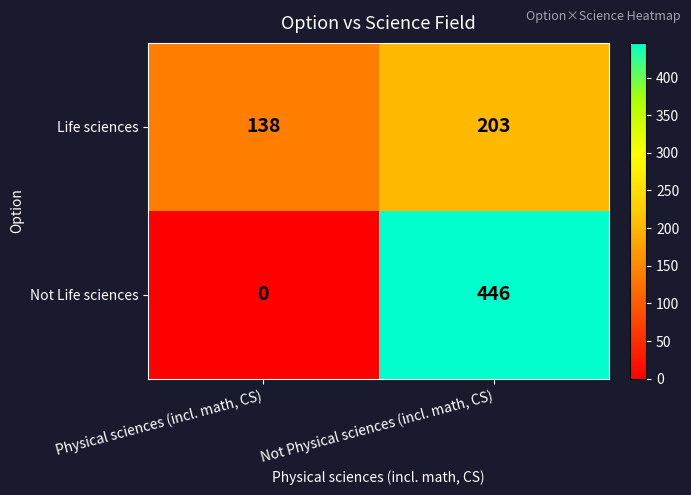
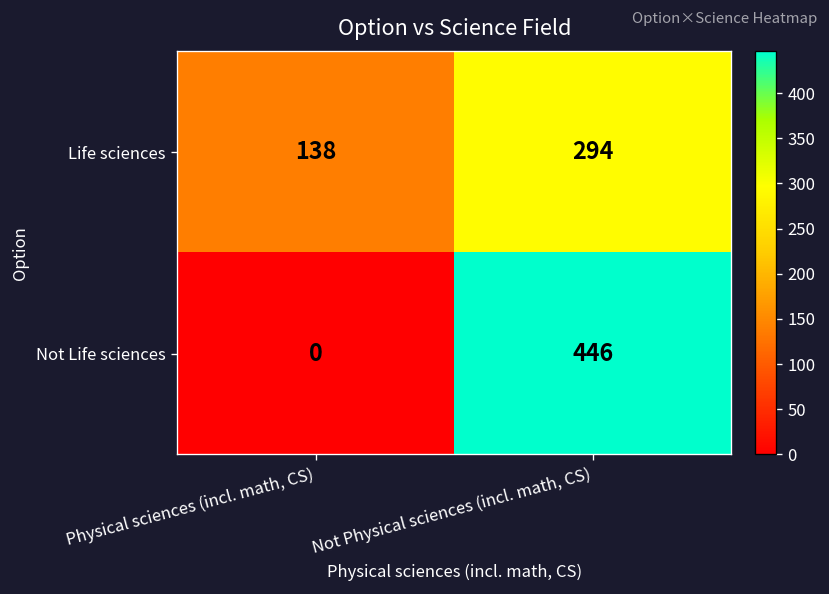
Life sciences, Not Physical sciences (incl. math, CS): 203 -> 294
